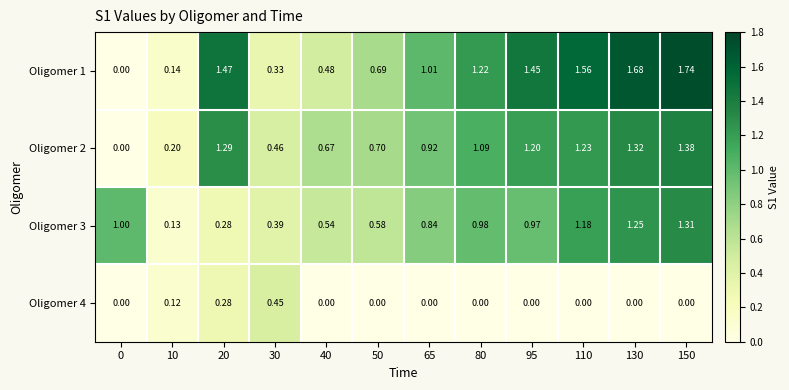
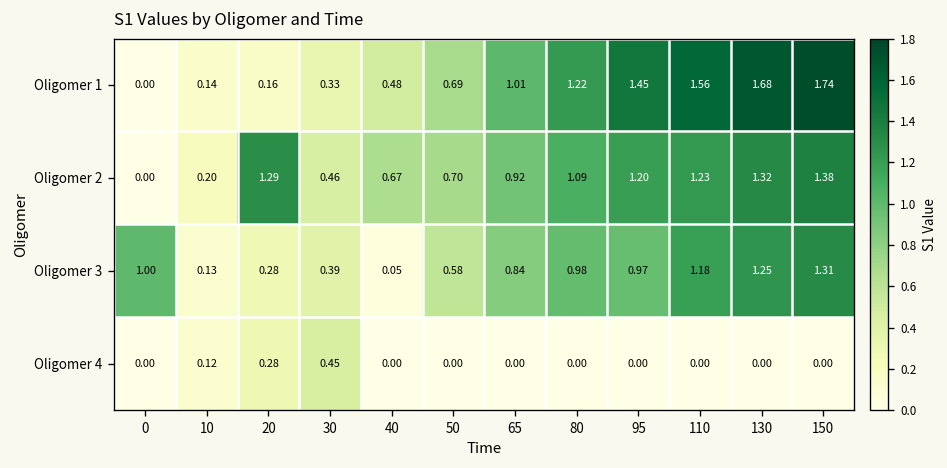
Oligomer 1, 20: 1.47 -> 0.16
Oligomer 3, 40: 0.54 -> 0.05
